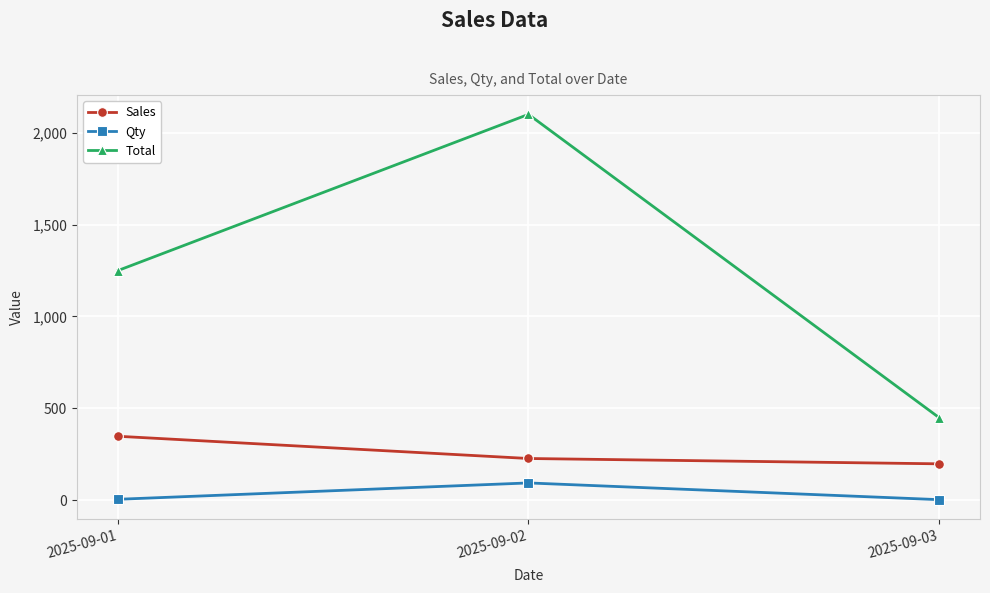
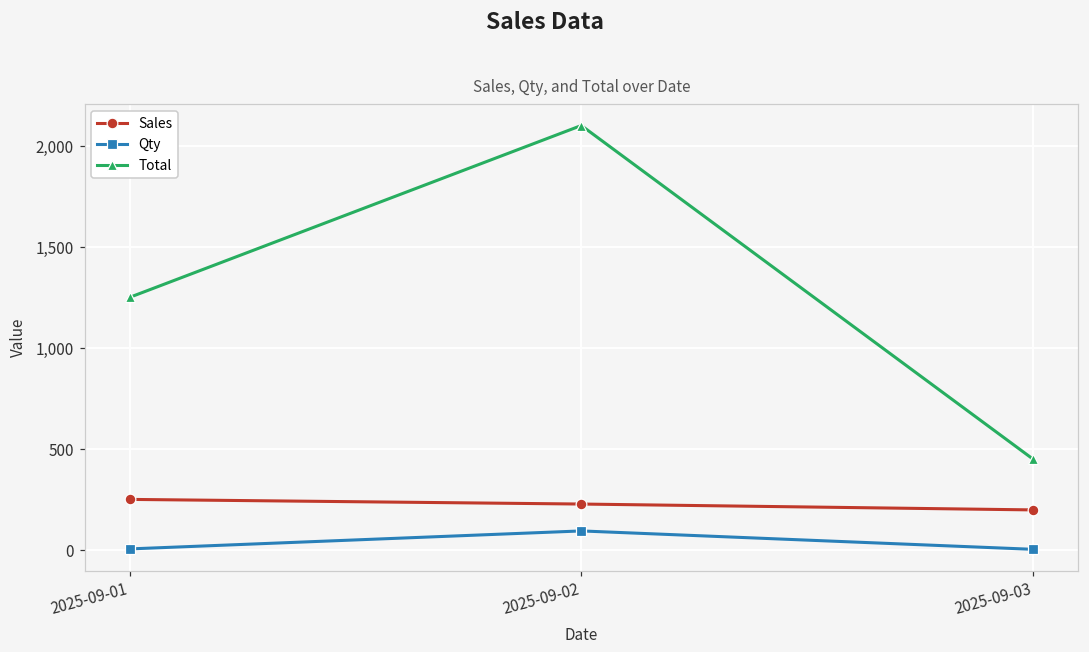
Sales, 2025-09-01: 350 -> 250
